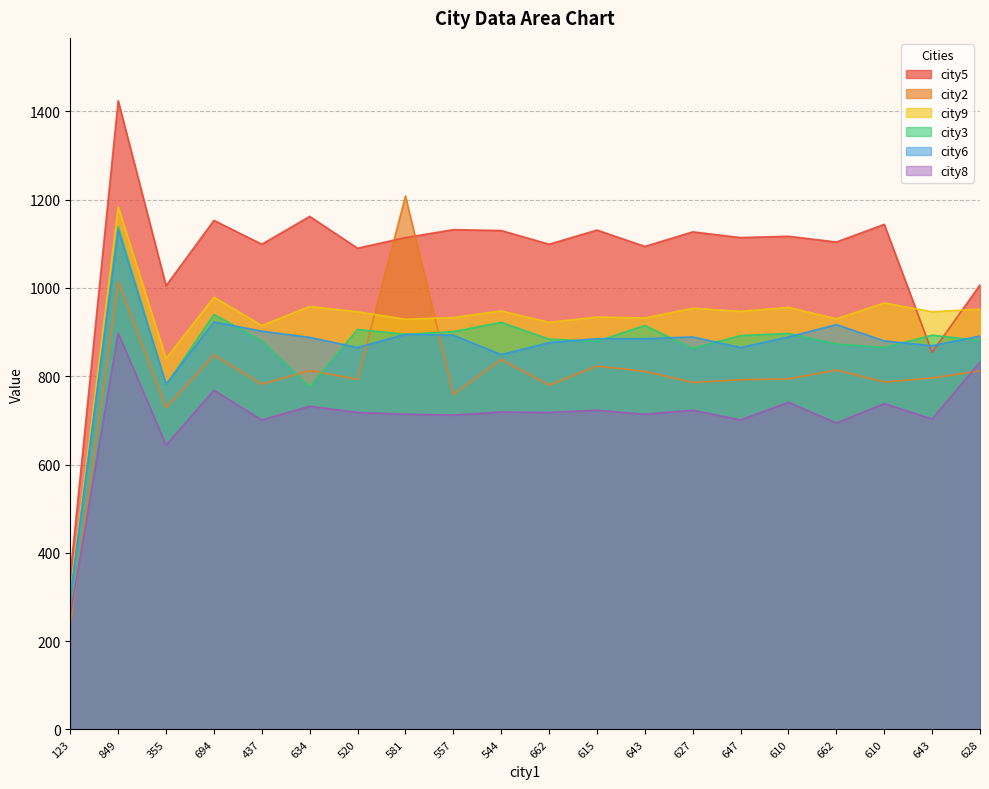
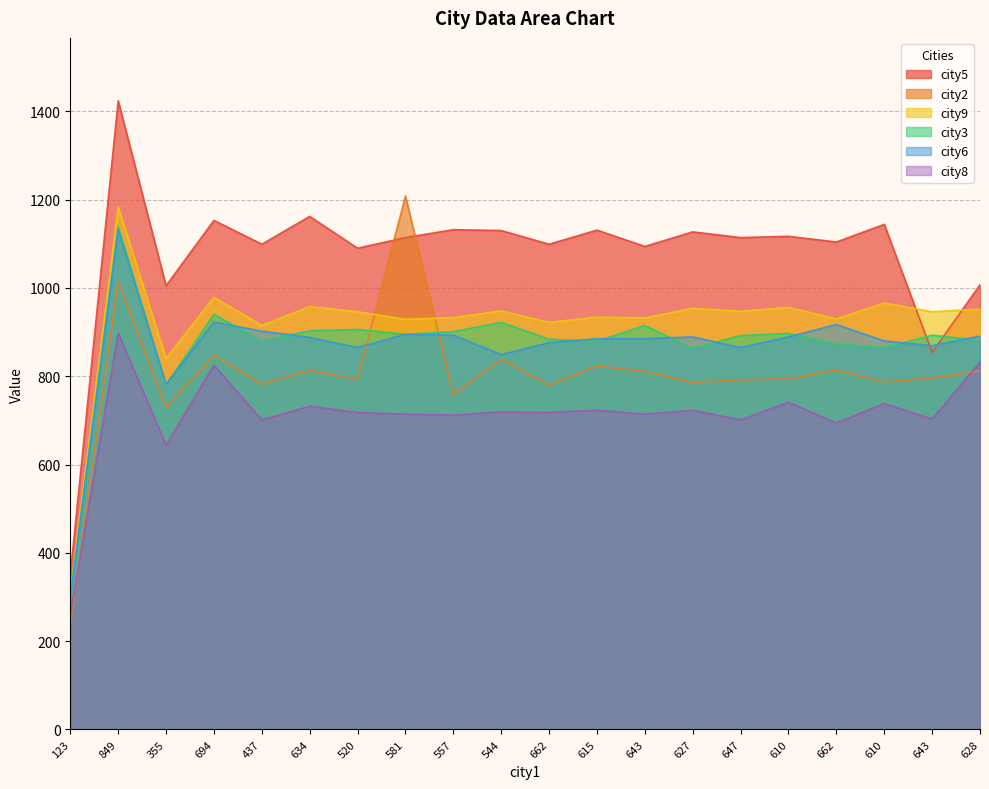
city8, 694: 770 -> 830
city3, 634: 780 -> 900
